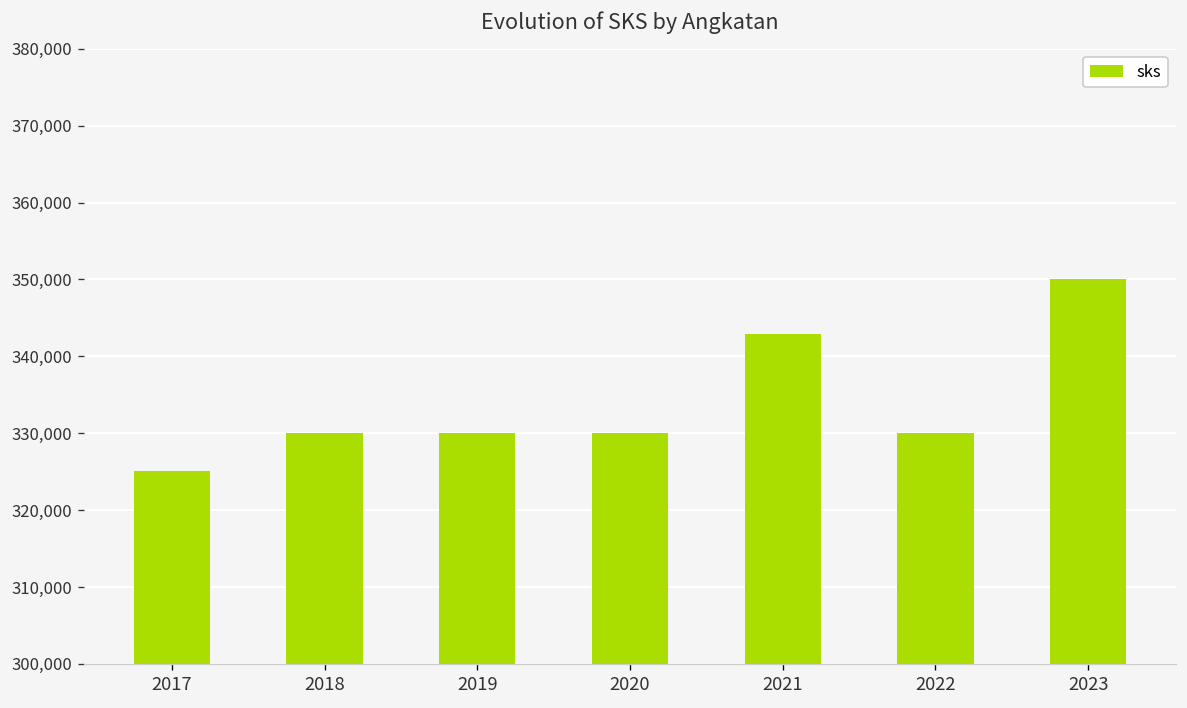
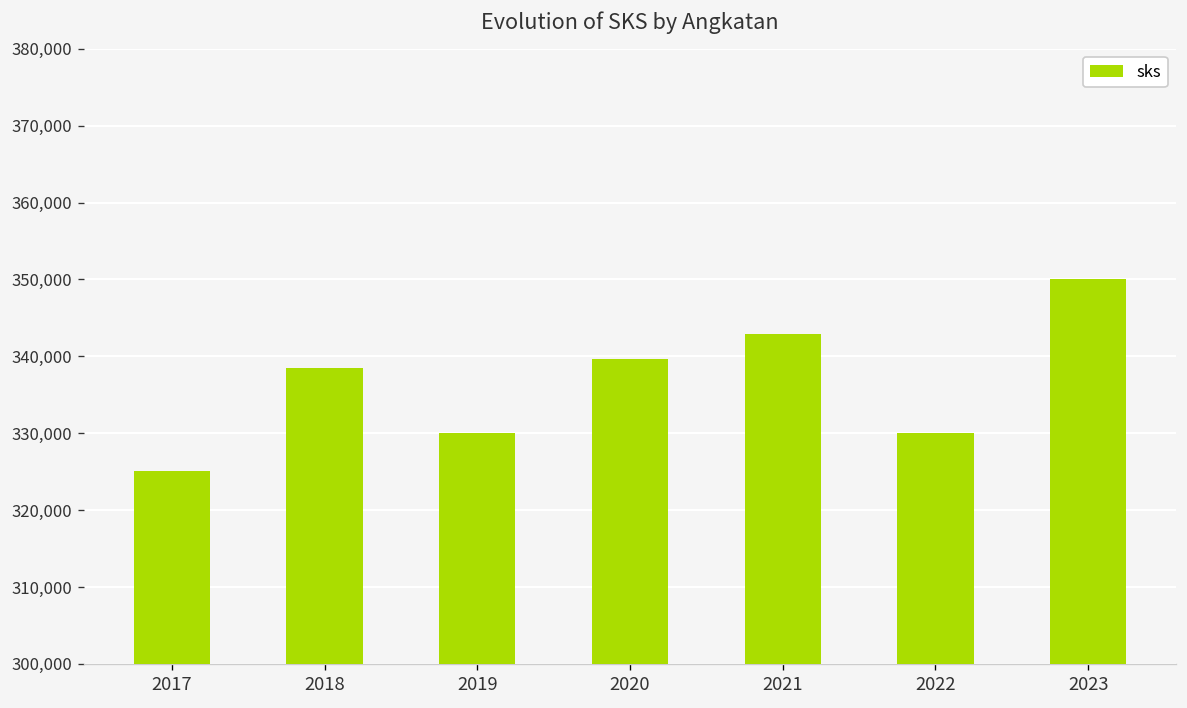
2018: 330,000 -> 338,000
2020: 330,000 -> 340,000
